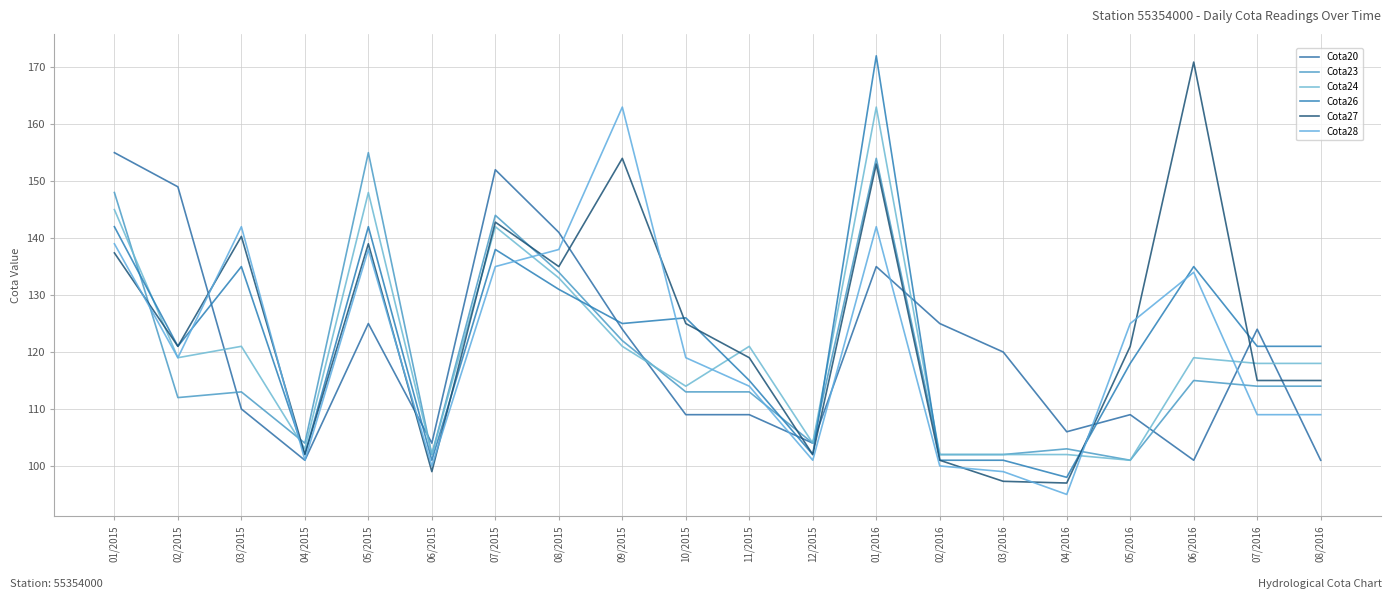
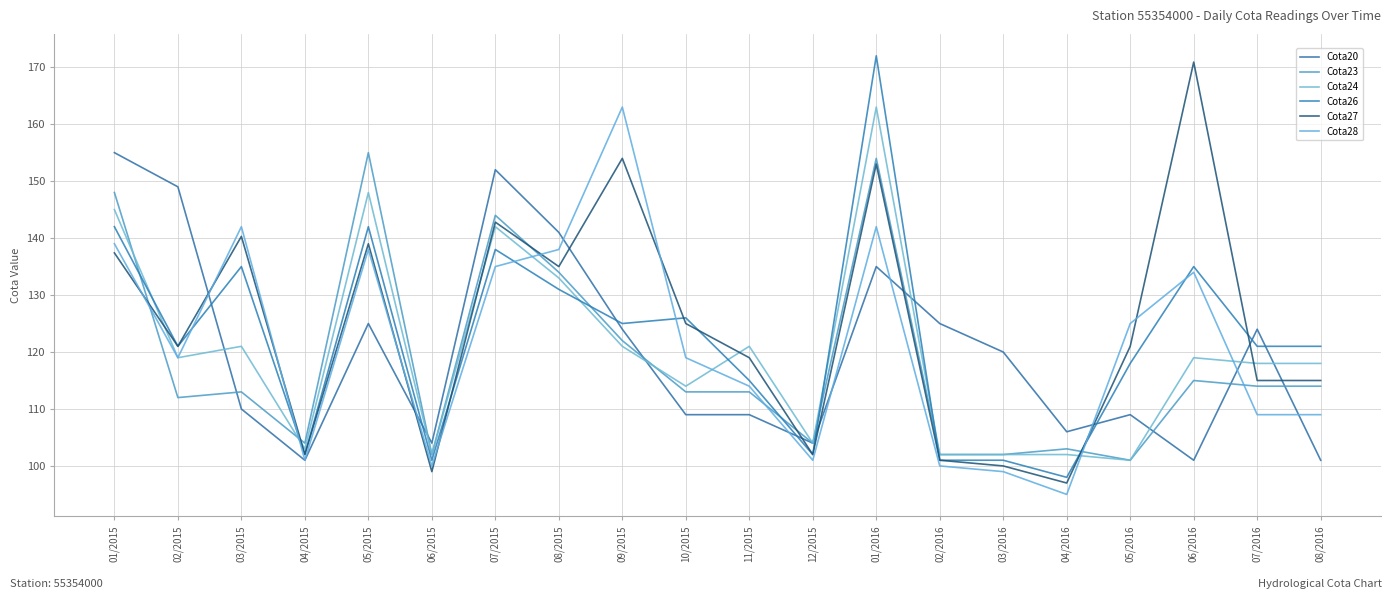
Cota27, 03/2016: 97 -> 100
